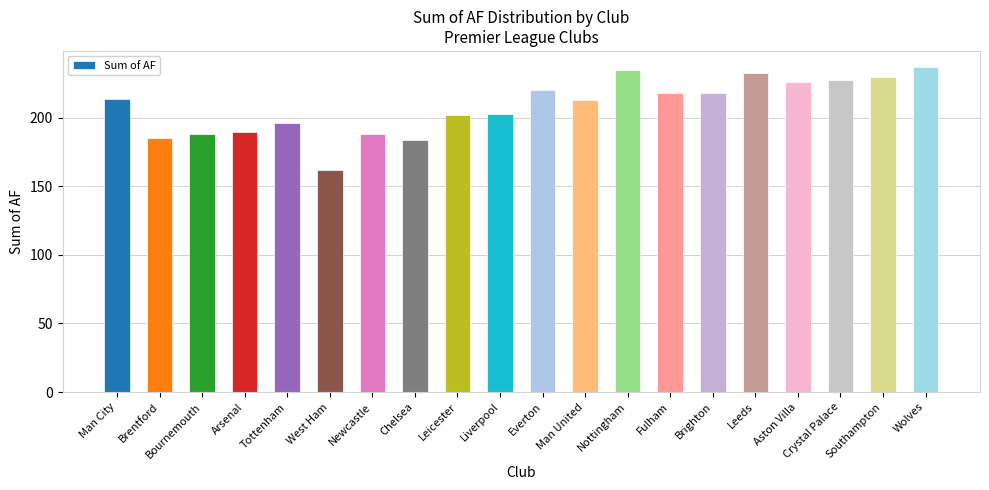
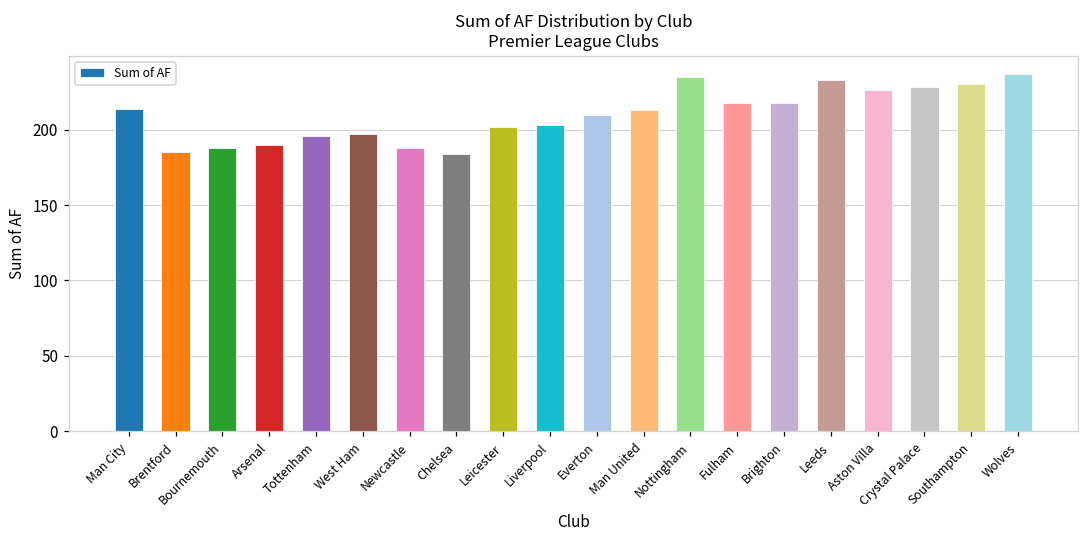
West Ham: 162 -> 197
Everton: 220 -> 210
